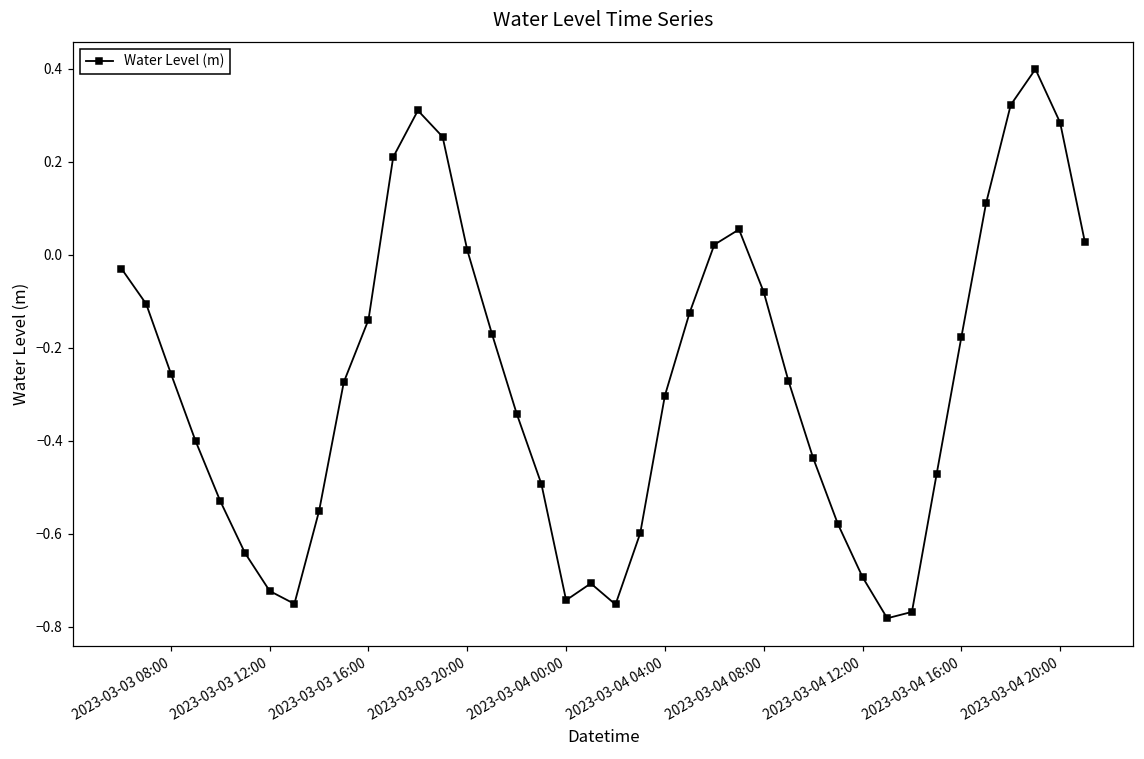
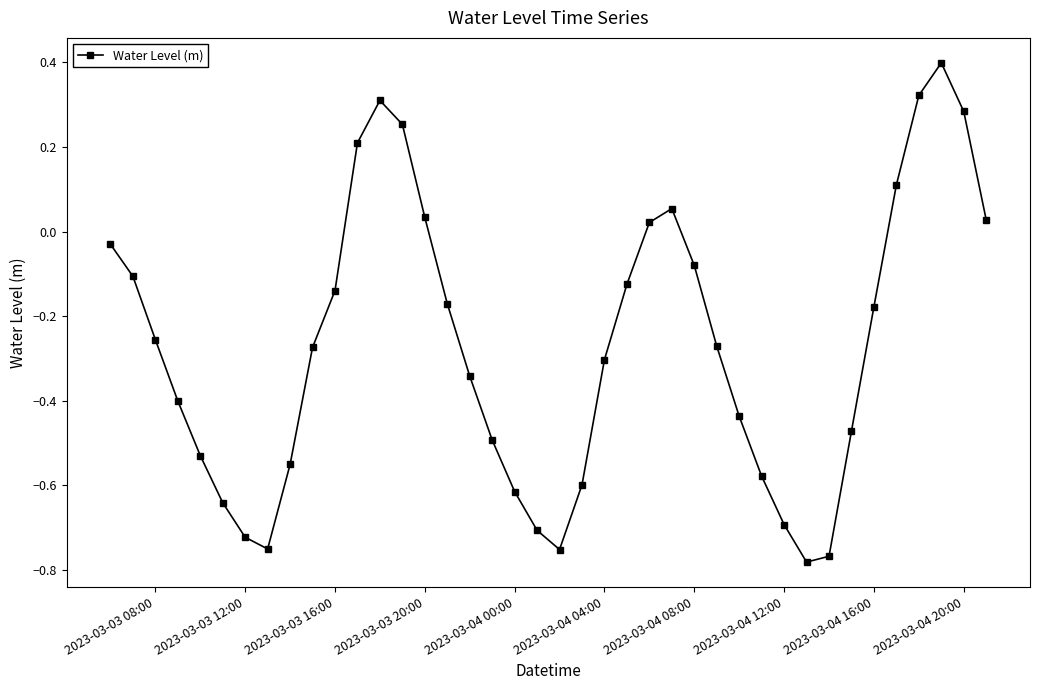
2023-03-03 20:00: 0.01 -> 0.03
2023-03-04 00:00: -0.74 -> -0.62
